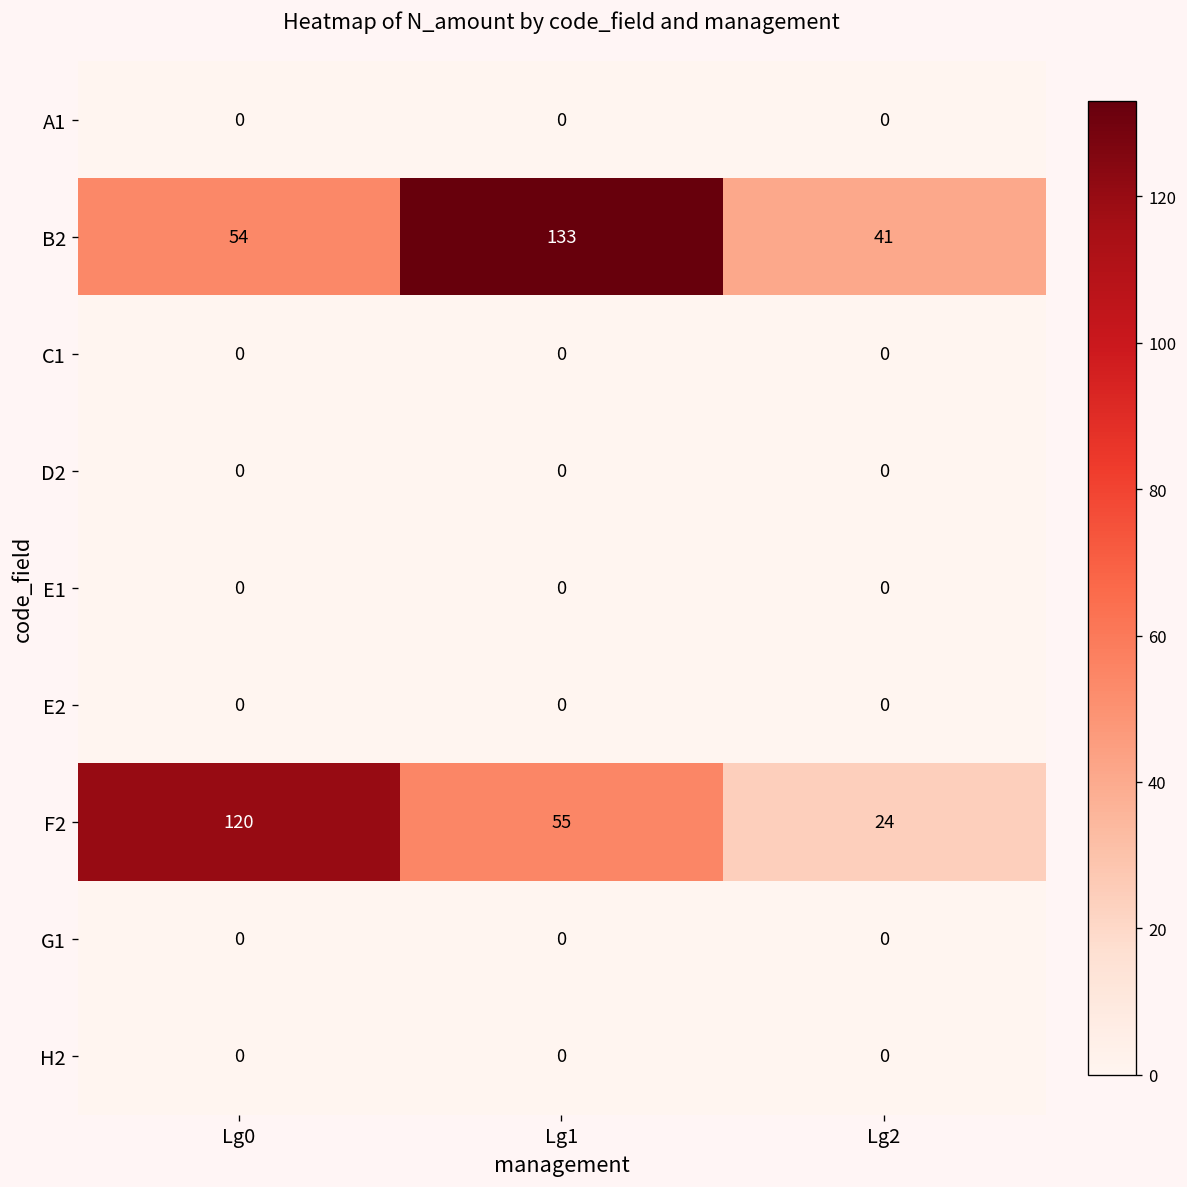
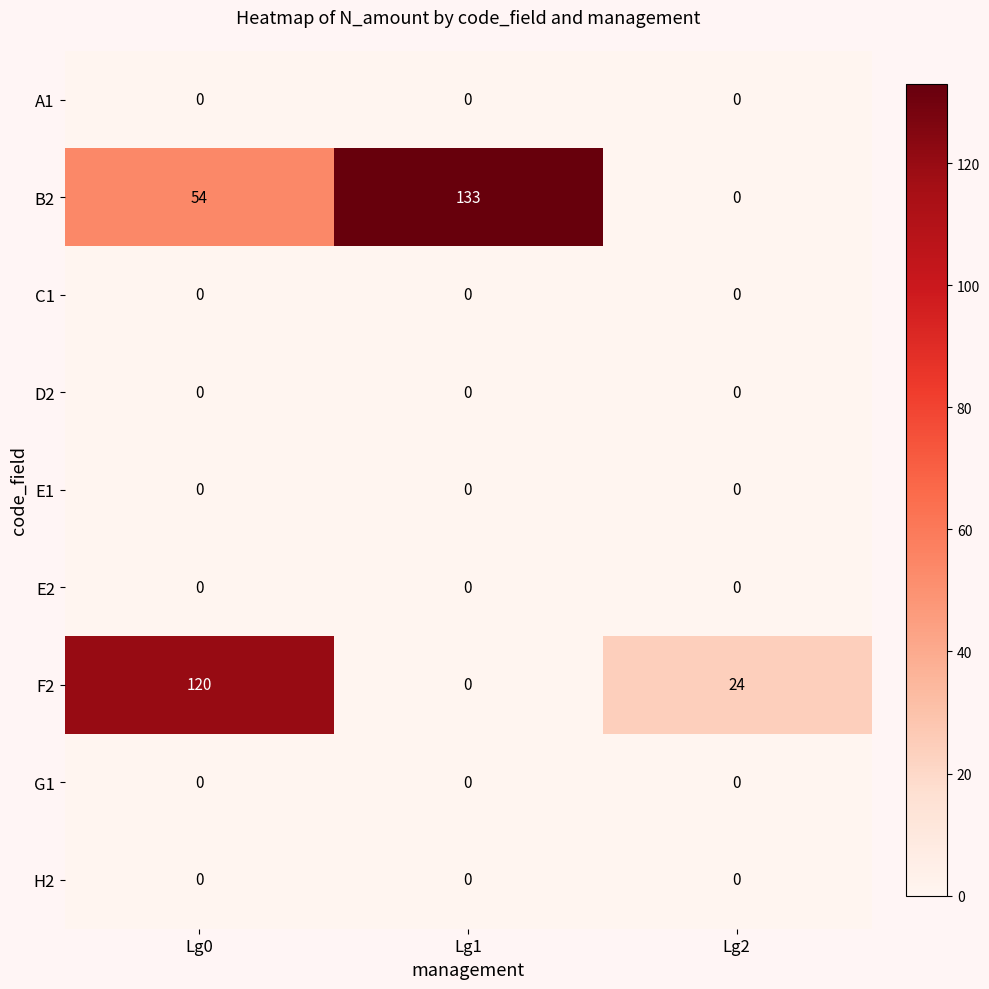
B2, Lg2: 41 -> 0
F2, Lg1: 55 -> 0
